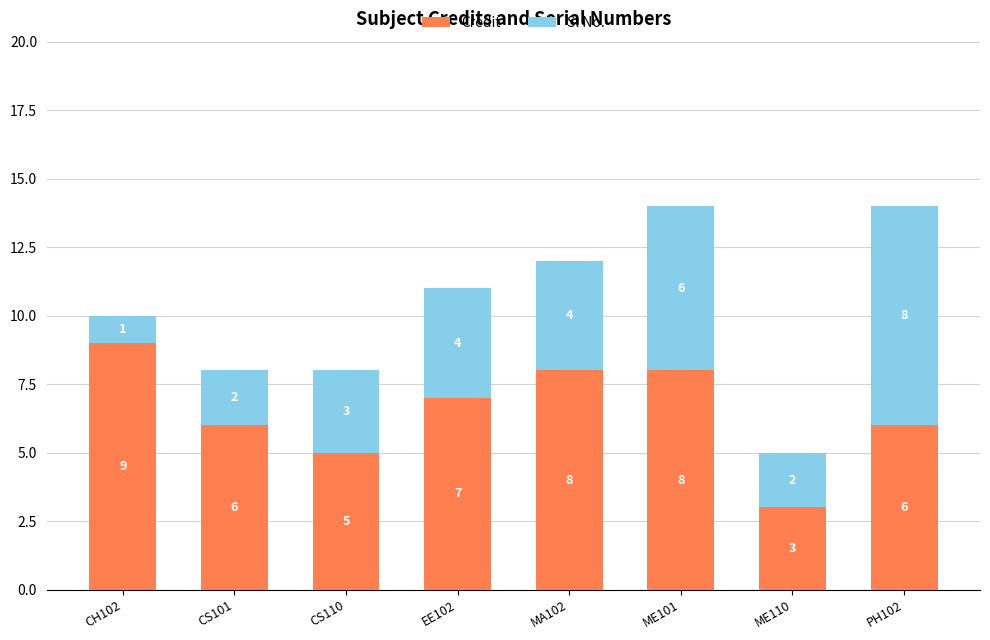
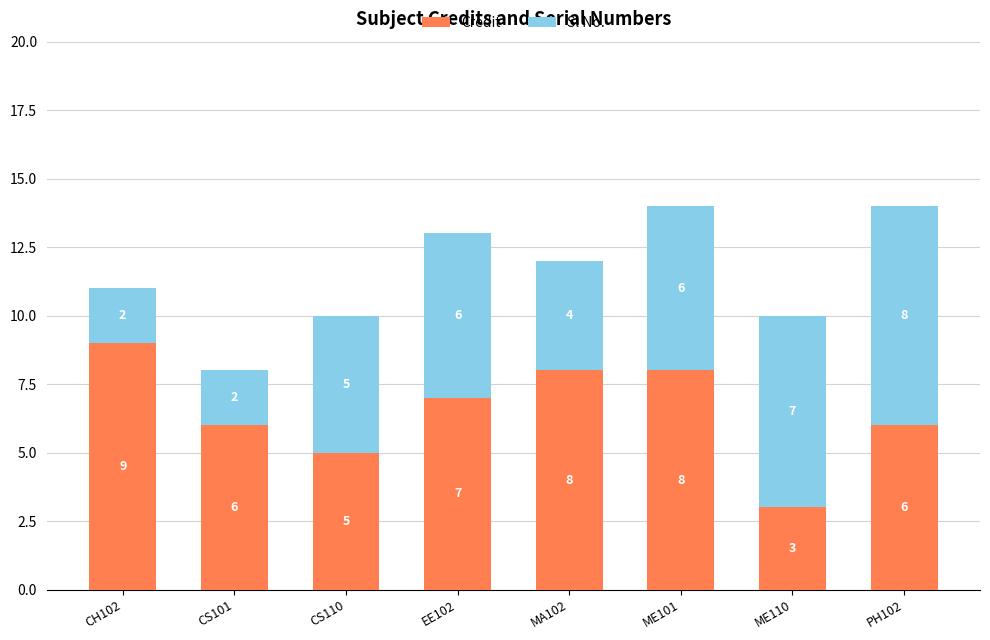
Sl No., CH102: 1 -> 2
Sl No., CS110: 3 -> 5
Sl No., EE102: 4 -> 6
Sl No., ME110: 2 -> 7
